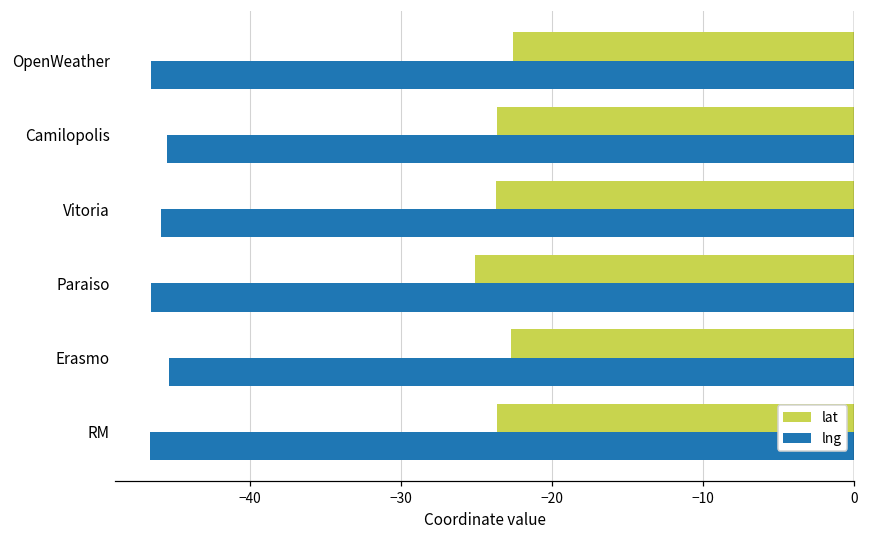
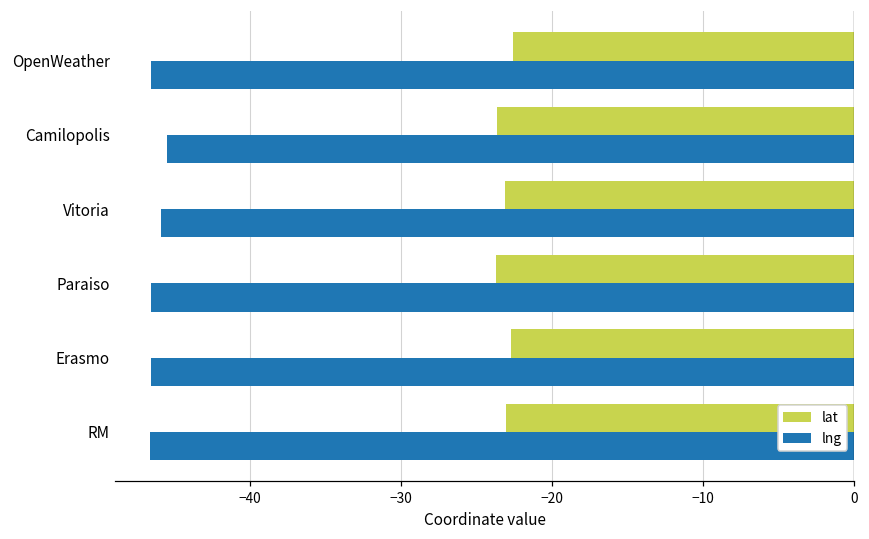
lat, Vitoria: -23.7 -> -23.1
lat, Paraiso: -25.1 -> -23.7
lng, Erasmo: -45.4 -> -46.5
lat, RM: -23.6 -> -23.0
